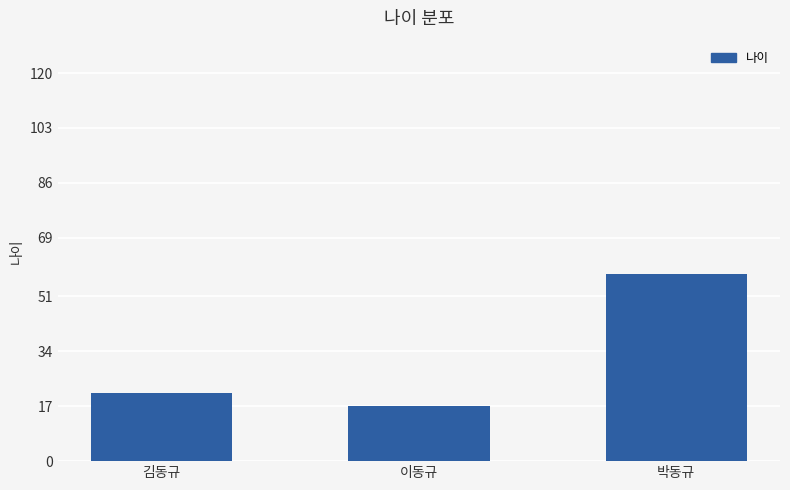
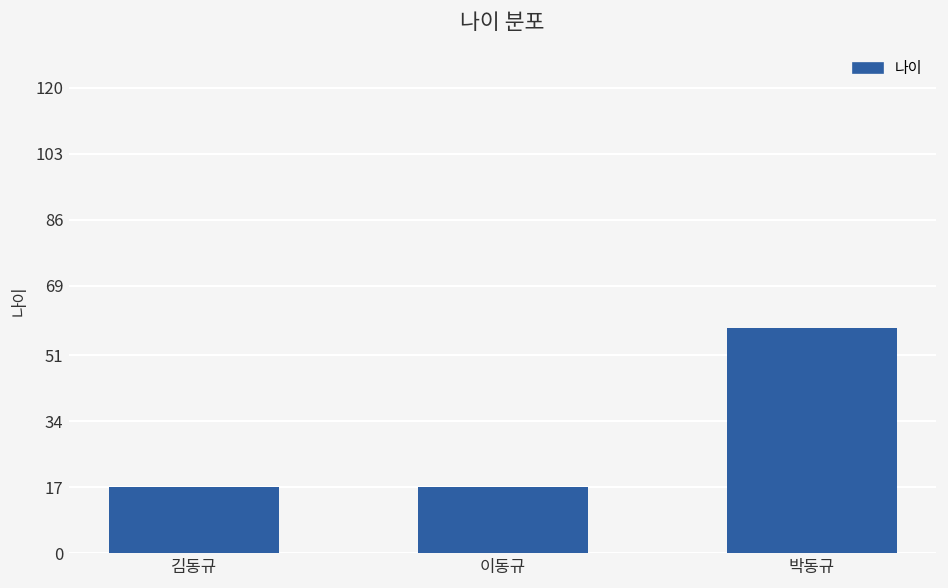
김동규: 21 -> 17
